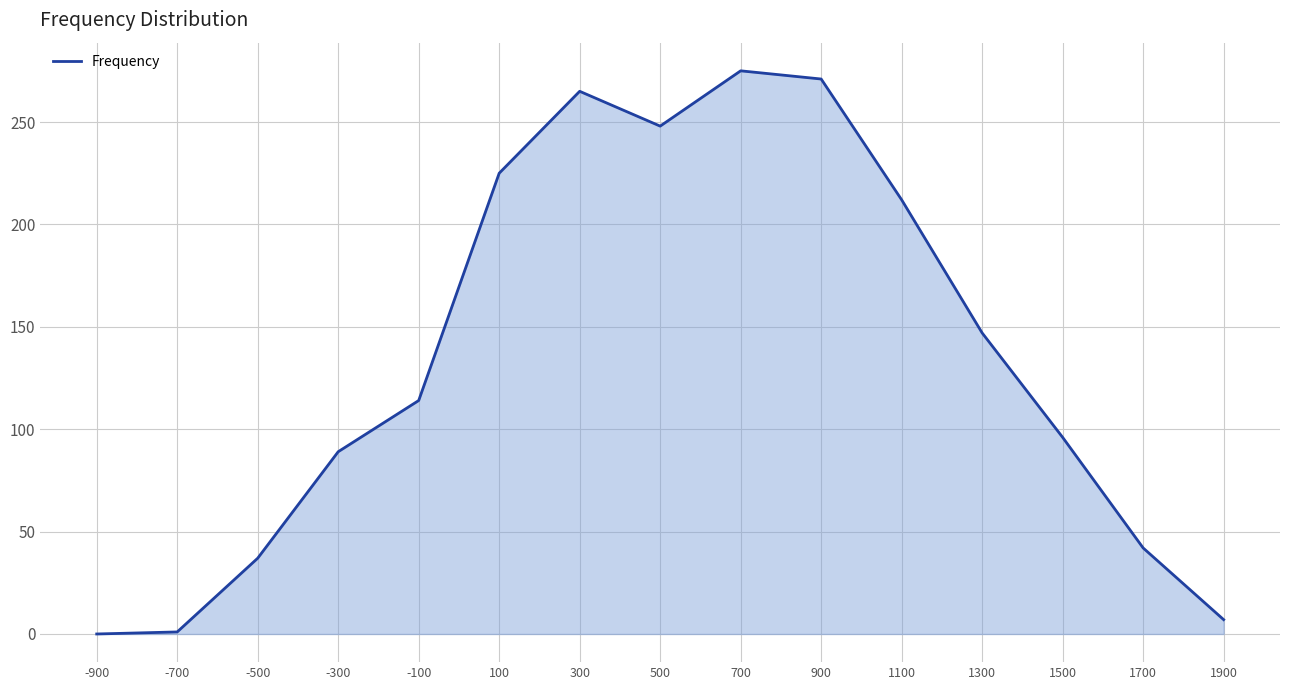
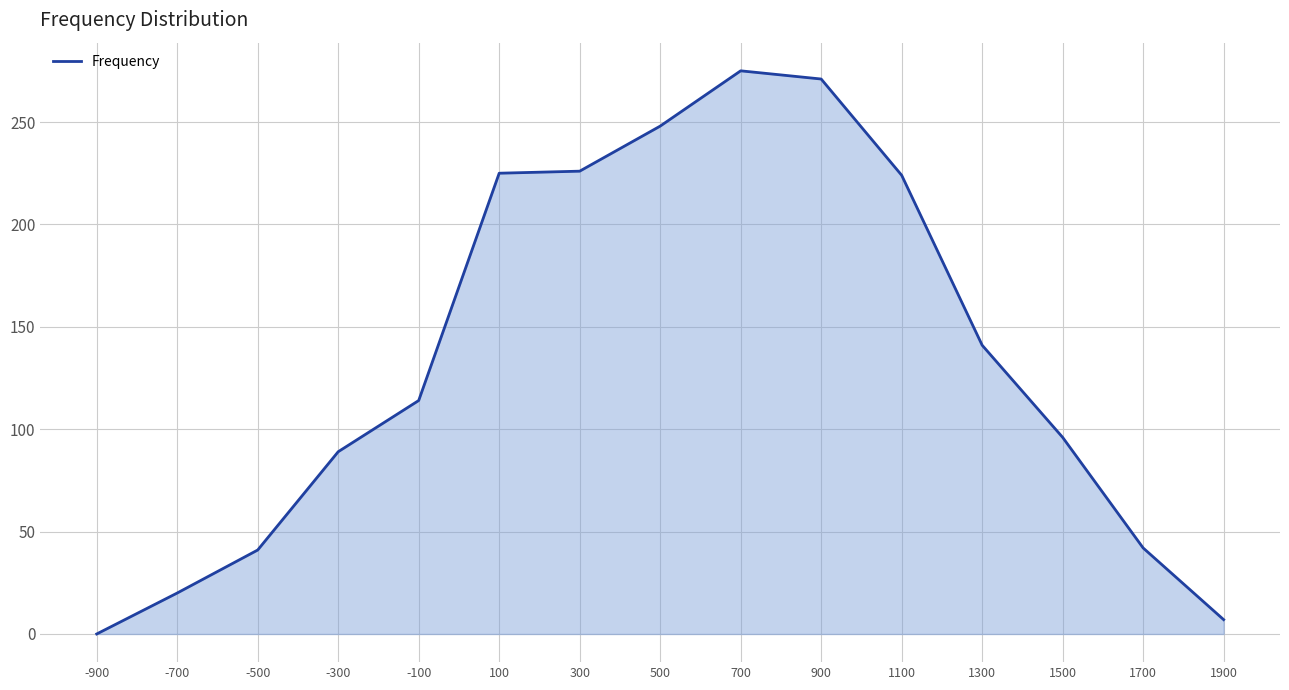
-700: 1 -> 20
-500: 37 -> 41
300: 265 -> 226
1100: 212 -> 224
1300: 147 -> 141
